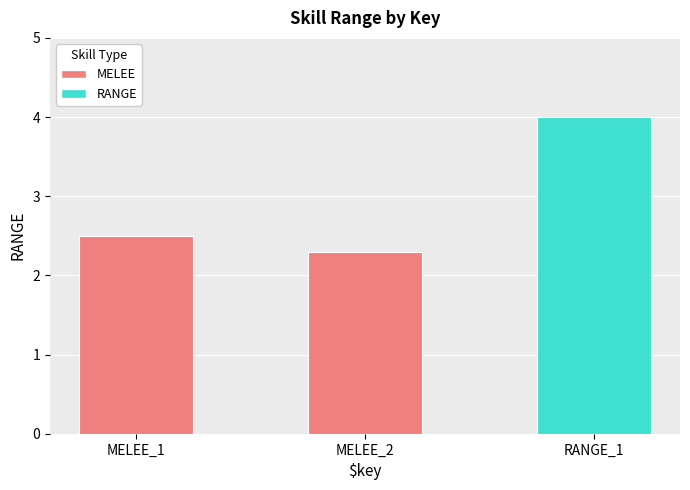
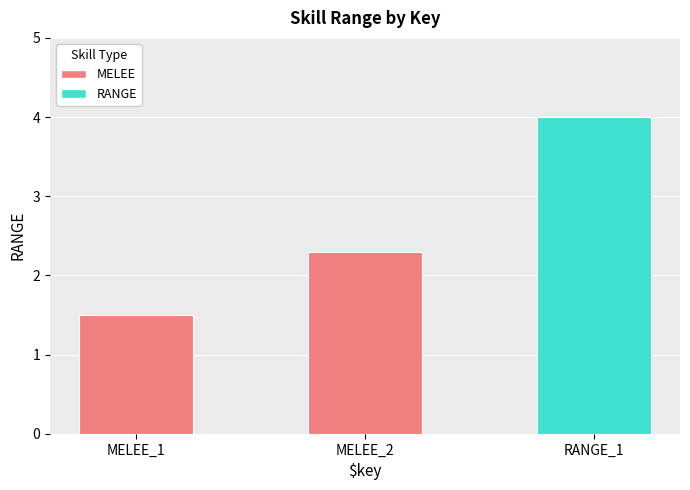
MELEE_1: 2.5 -> 1.5
